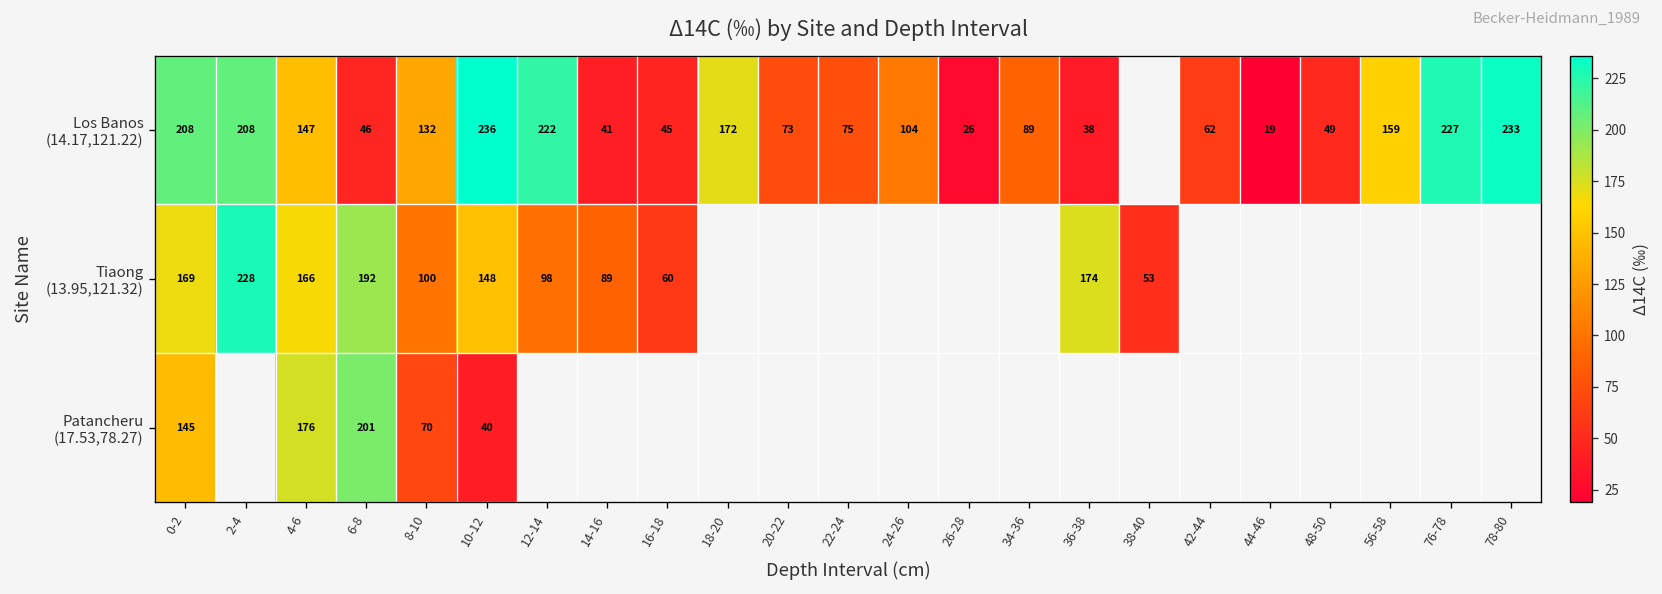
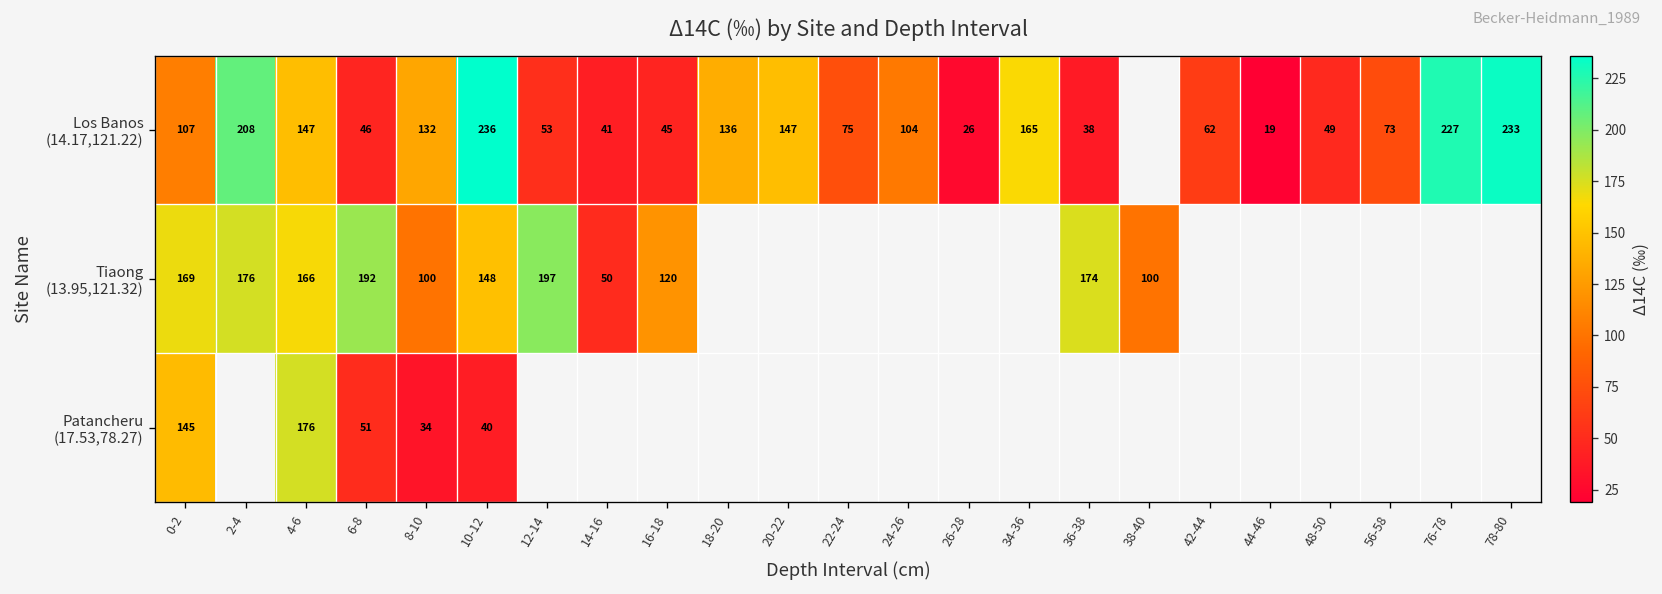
Los Banos (14.17,121.22), 0-2: 208 -> 107
Los Banos (14.17,121.22), 12-14: 222 -> 53
Los Banos (14.17,121.22), 18-20: 172 -> 136
Los Banos (14.17,121.22), 20-22: 73 -> 147
Los Banos (14.17,121.22), 34-36: 89 -> 165
Los Banos (14.17,121.22), 56-58: 159 -> 73
Tiaong (13.95,121.32), 2-4: 228 -> 176
Tiaong (13.95,121.32), 12-14: 98 -> 197
Tiaong (13.95,121.32), 14-16: 89 -> 50
Tiaong (13.95,121.32), 16-18: 60 -> 120
Tiaong (13.95,121.32), 38-40: 53 -> 100
Patancheru (17.53,78.27), 6-8: 201 -> 51
Patancheru (17.53,78.27), 8-10: 70 -> 34
